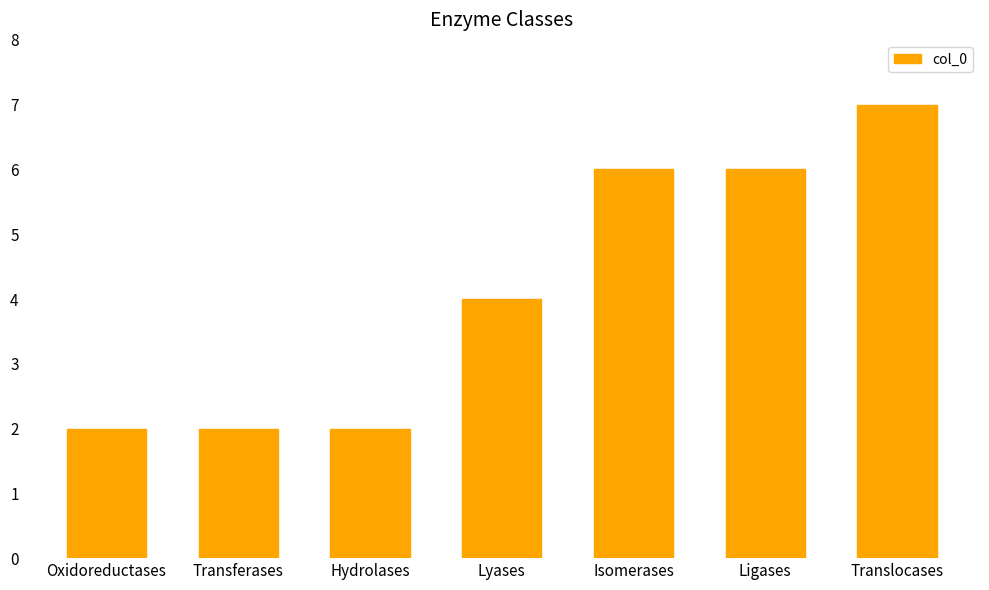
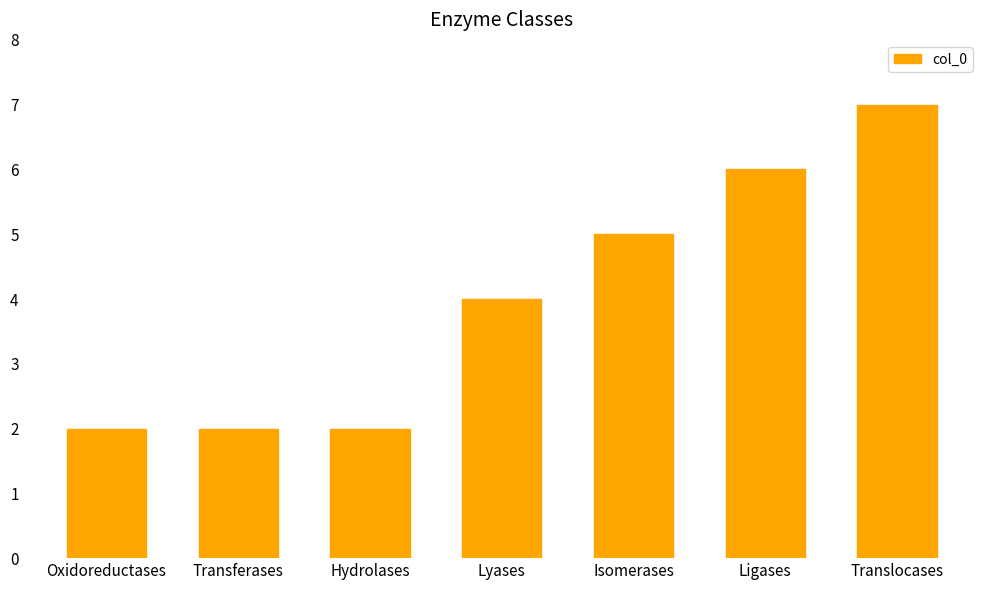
Isomerases: 6 -> 5
